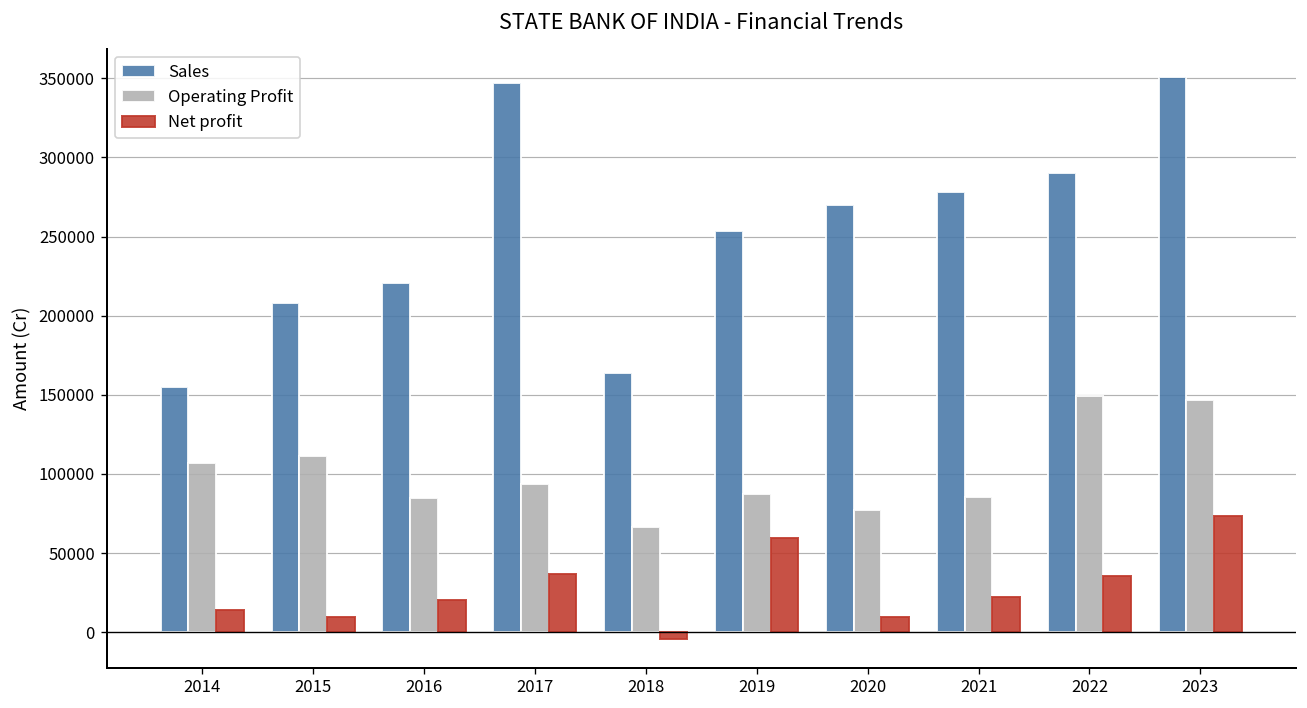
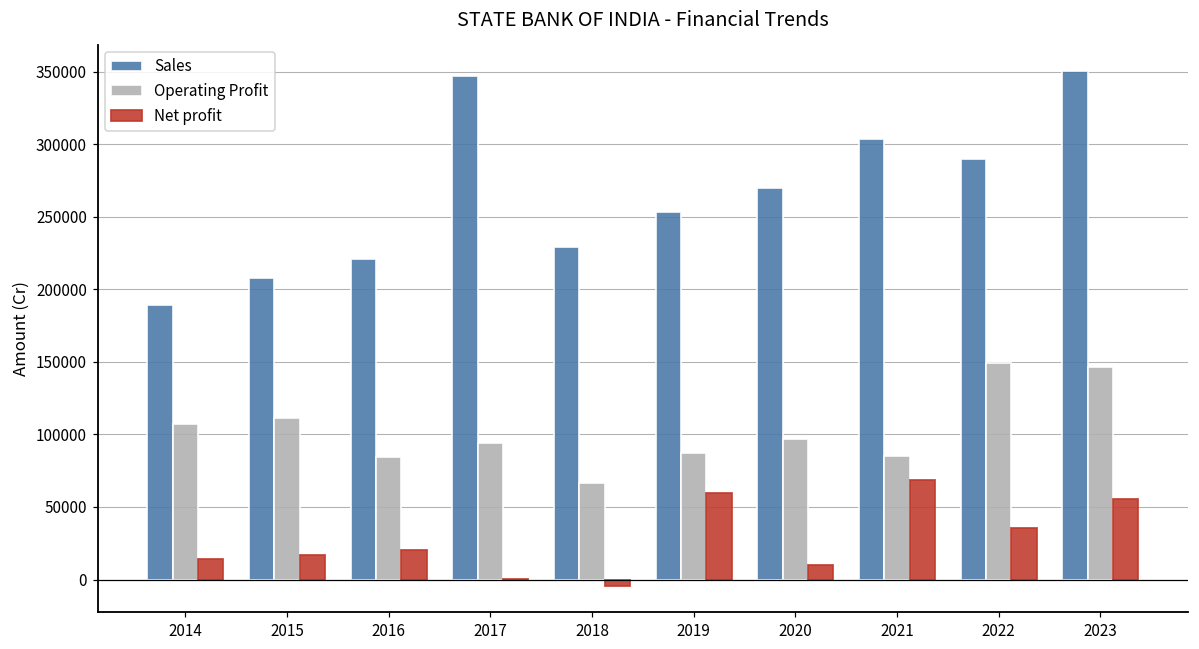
Sales, 2014: 155000 -> 189000
Net profit, 2015: 10000 -> 17000
Net profit, 2017: 37000 -> 0
Sales, 2018: 164000 -> 229000
Operating Profit, 2020: 77000 -> 97000
Sales, 2021: 278000 -> 304000
Net profit, 2021: 22000 -> 68000
Net profit, 2023: 73000 -> 56000
